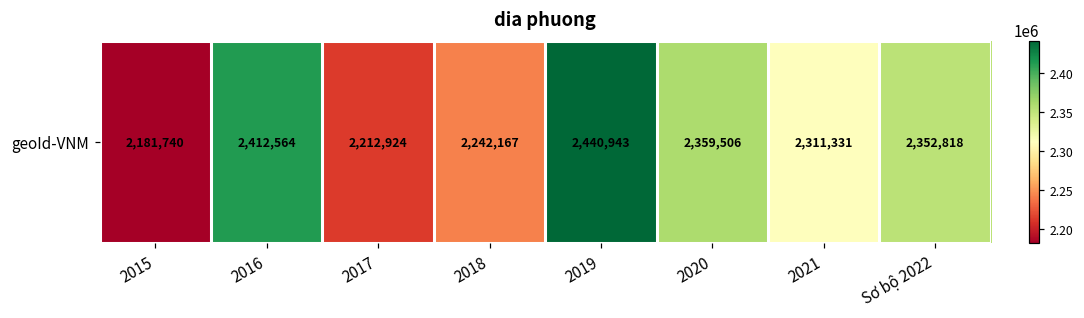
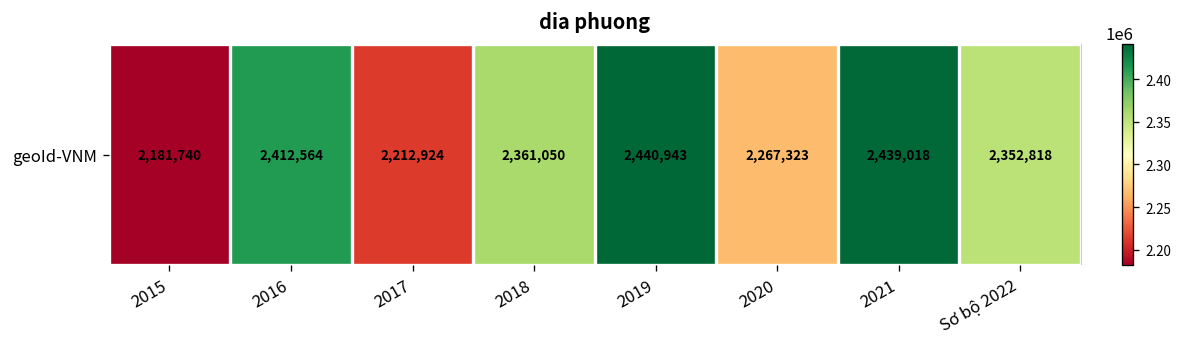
geoId-VNM, 2018: 2,242,167 -> 2,361,050
geoId-VNM, 2020: 2,359,506 -> 2,267,323
geoId-VNM, 2021: 2,311,331 -> 2,439,018
